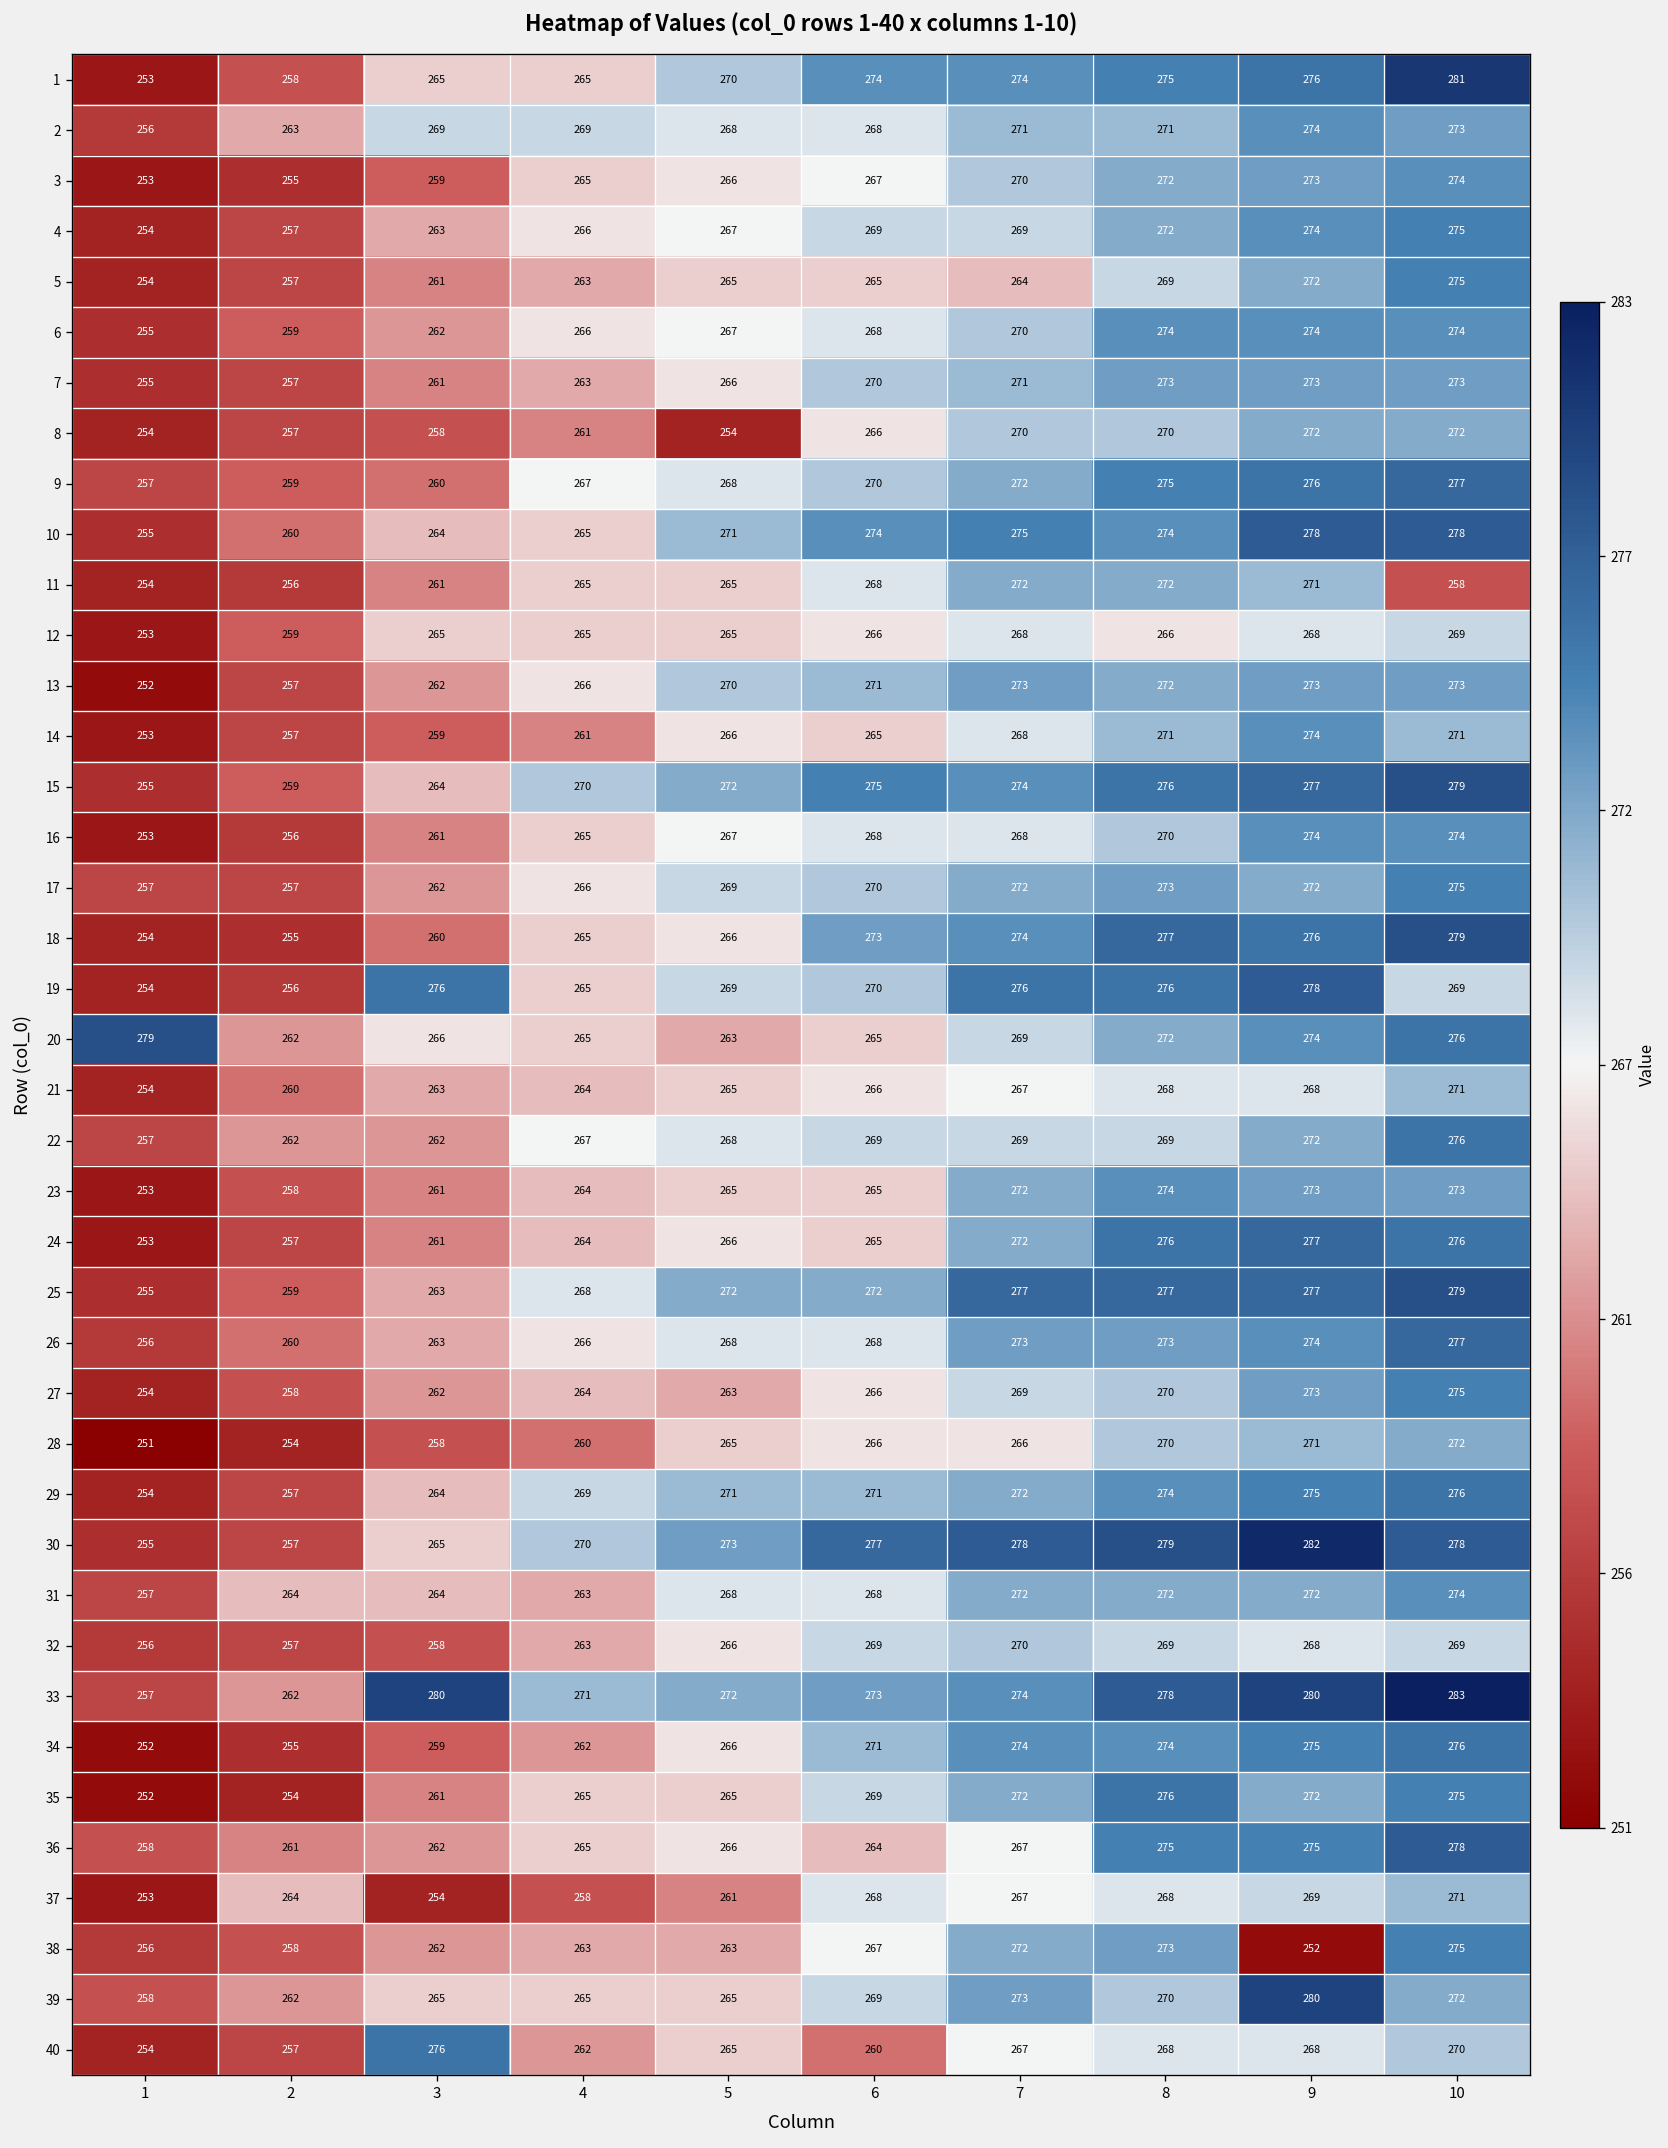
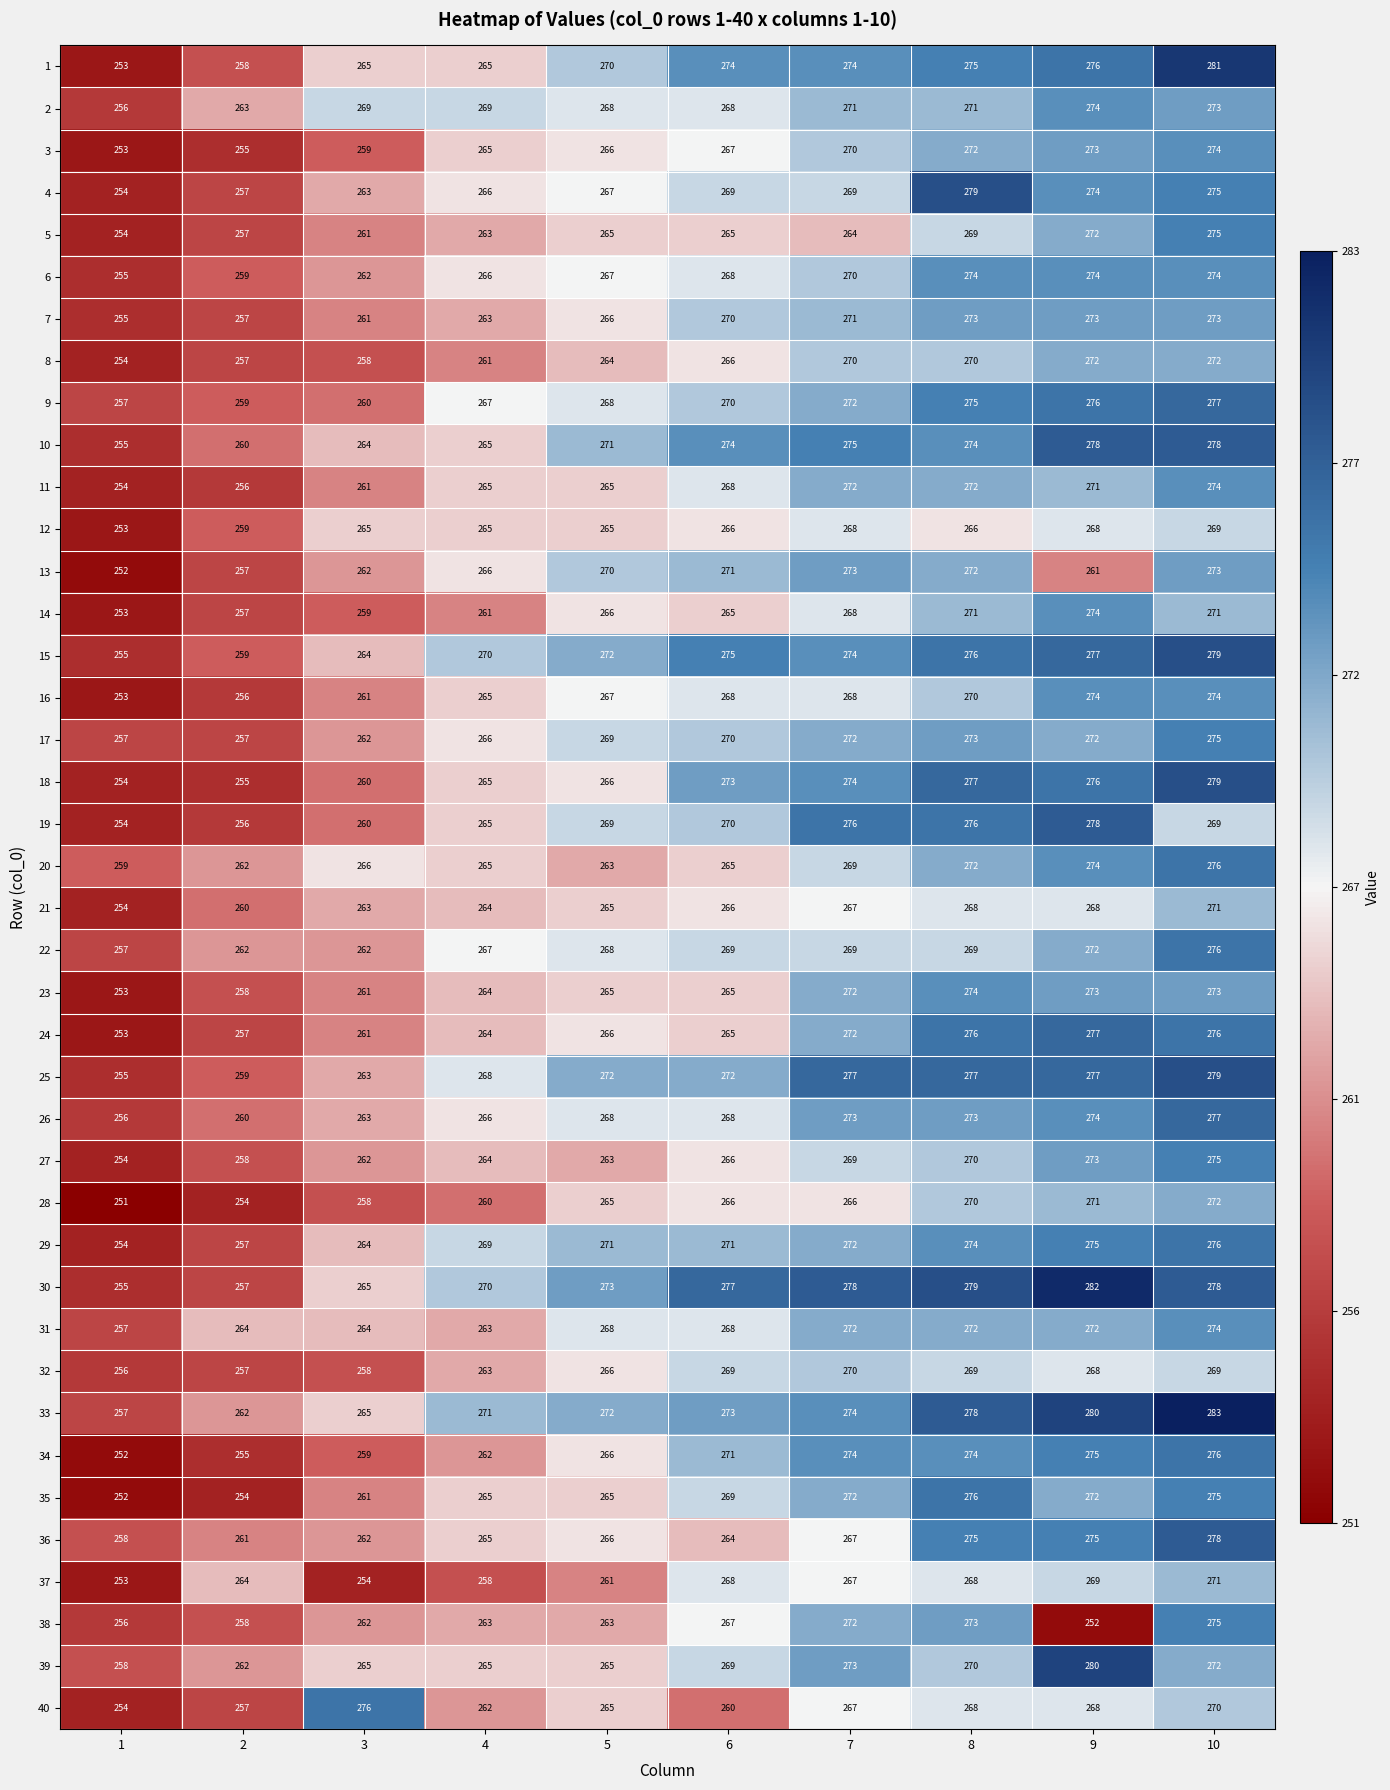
4, 8: 272 -> 279
8, 5: 254 -> 264
11, 10: 258 -> 274
13, 9: 273 -> 261
19, 3: 276 -> 260
20, 1: 279 -> 259
33, 3: 280 -> 265
